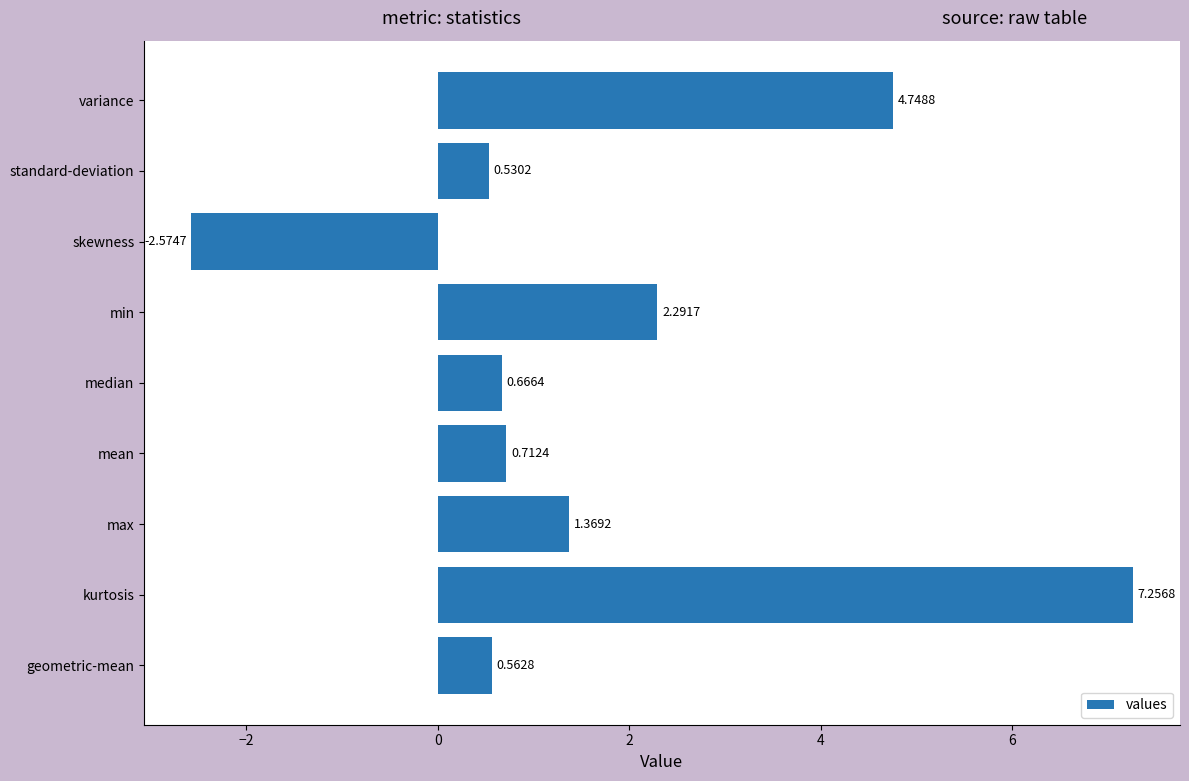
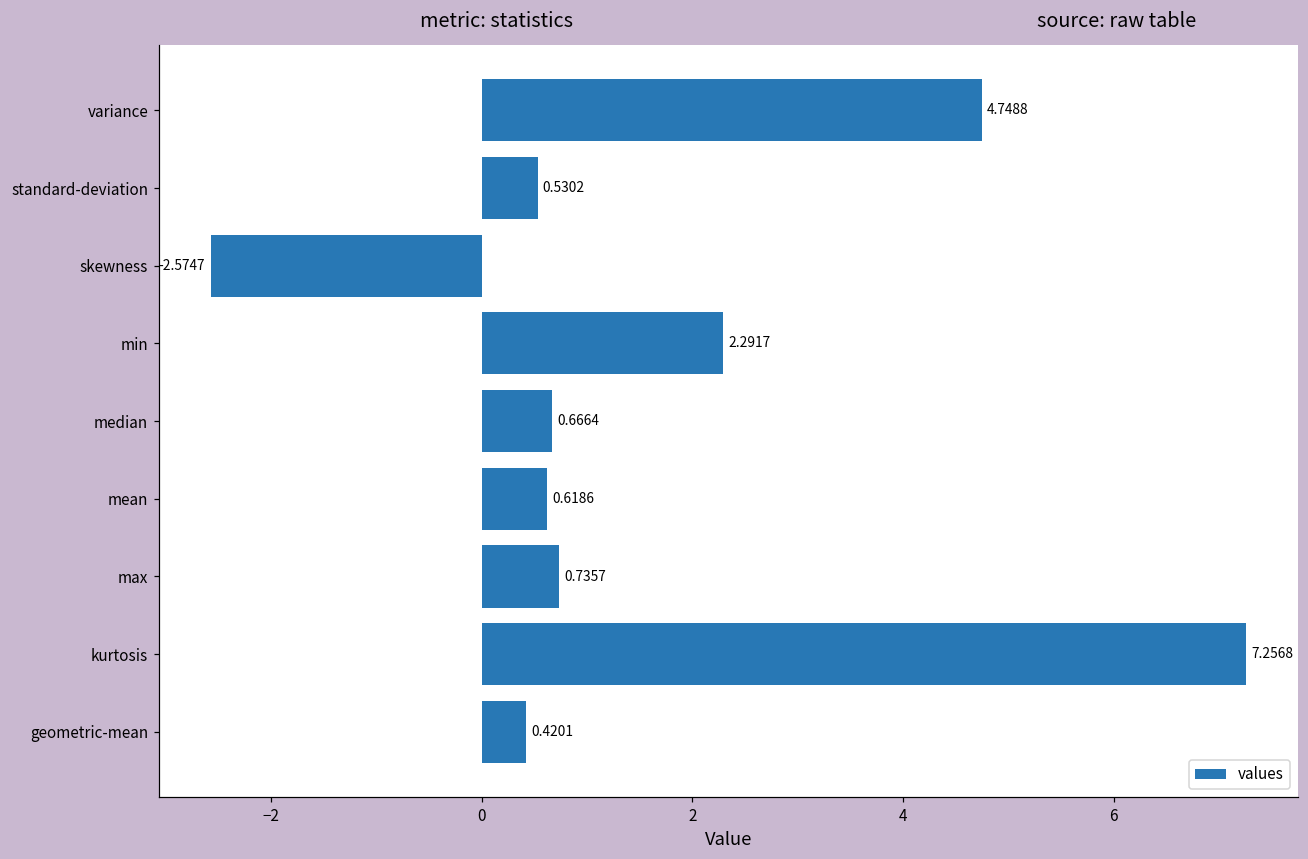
mean: 0.7124 -> 0.6186
max: 1.3692 -> 0.7357
geometric-mean: 0.5628 -> 0.4201
